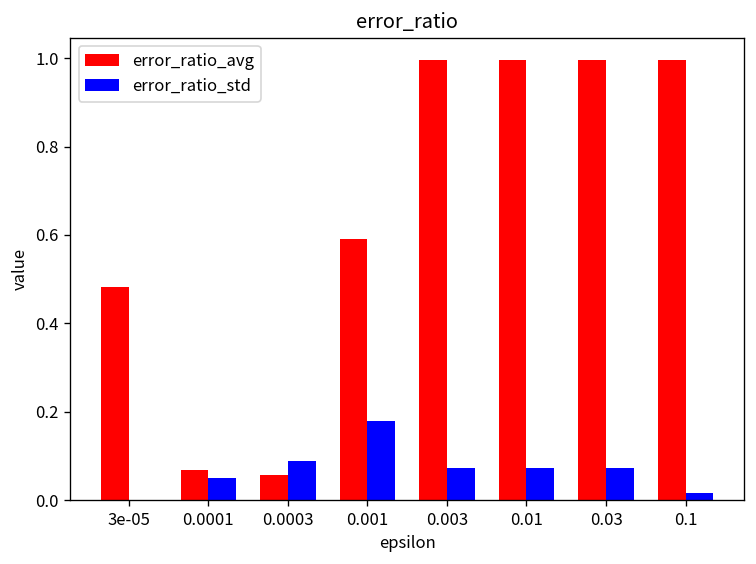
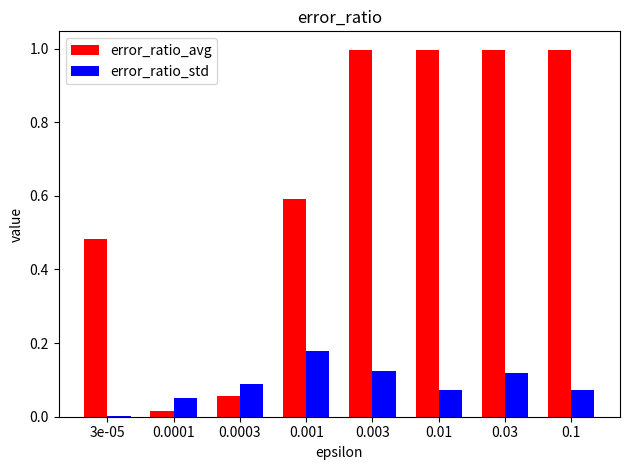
error_ratio_avg, 0.0001: 0.07 -> 0.01
error_ratio_std, 0.003: 0.07 -> 0.12
error_ratio_std, 0.03: 0.07 -> 0.12
error_ratio_std, 0.1: 0.02 -> 0.07
